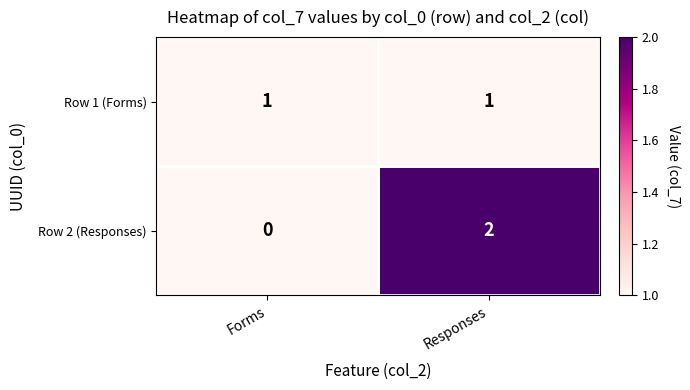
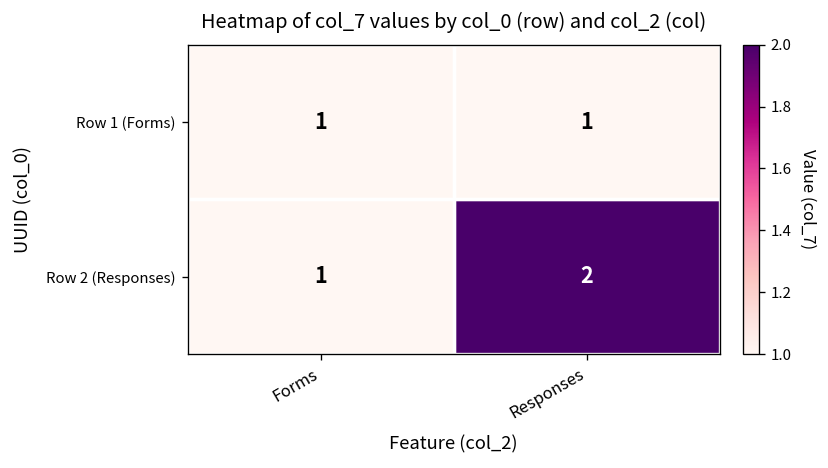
Row 2 (Responses), Forms: 0 -> 1
